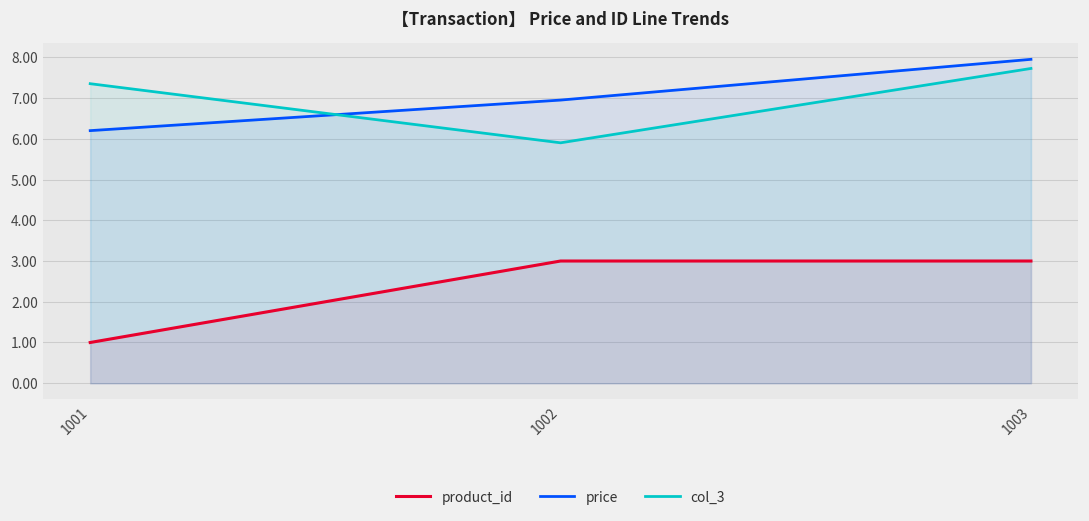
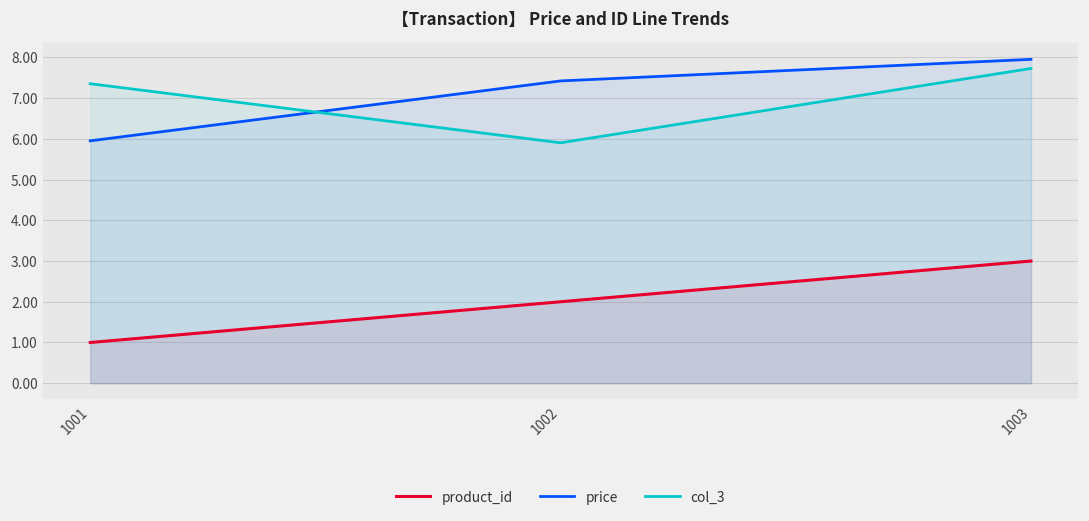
price, 1001: 6.2 -> 6.0
product_id, 1002: 3 -> 2
price, 1002: 7.0 -> 7.4
